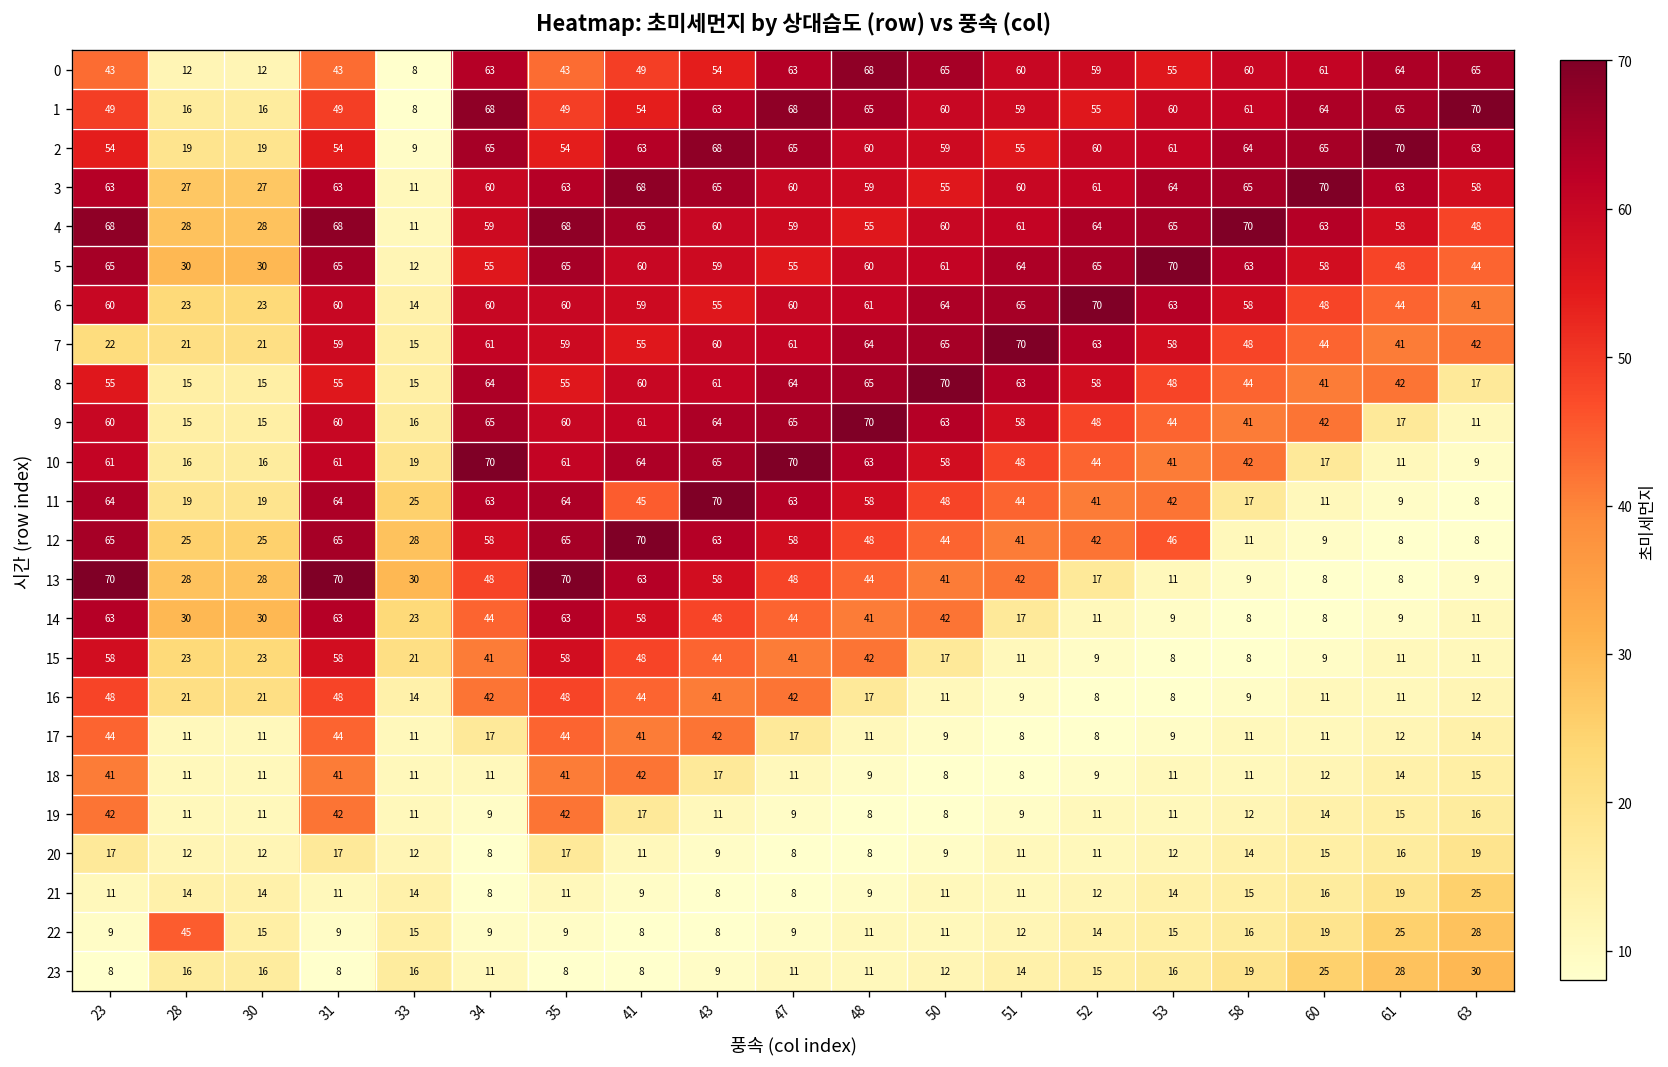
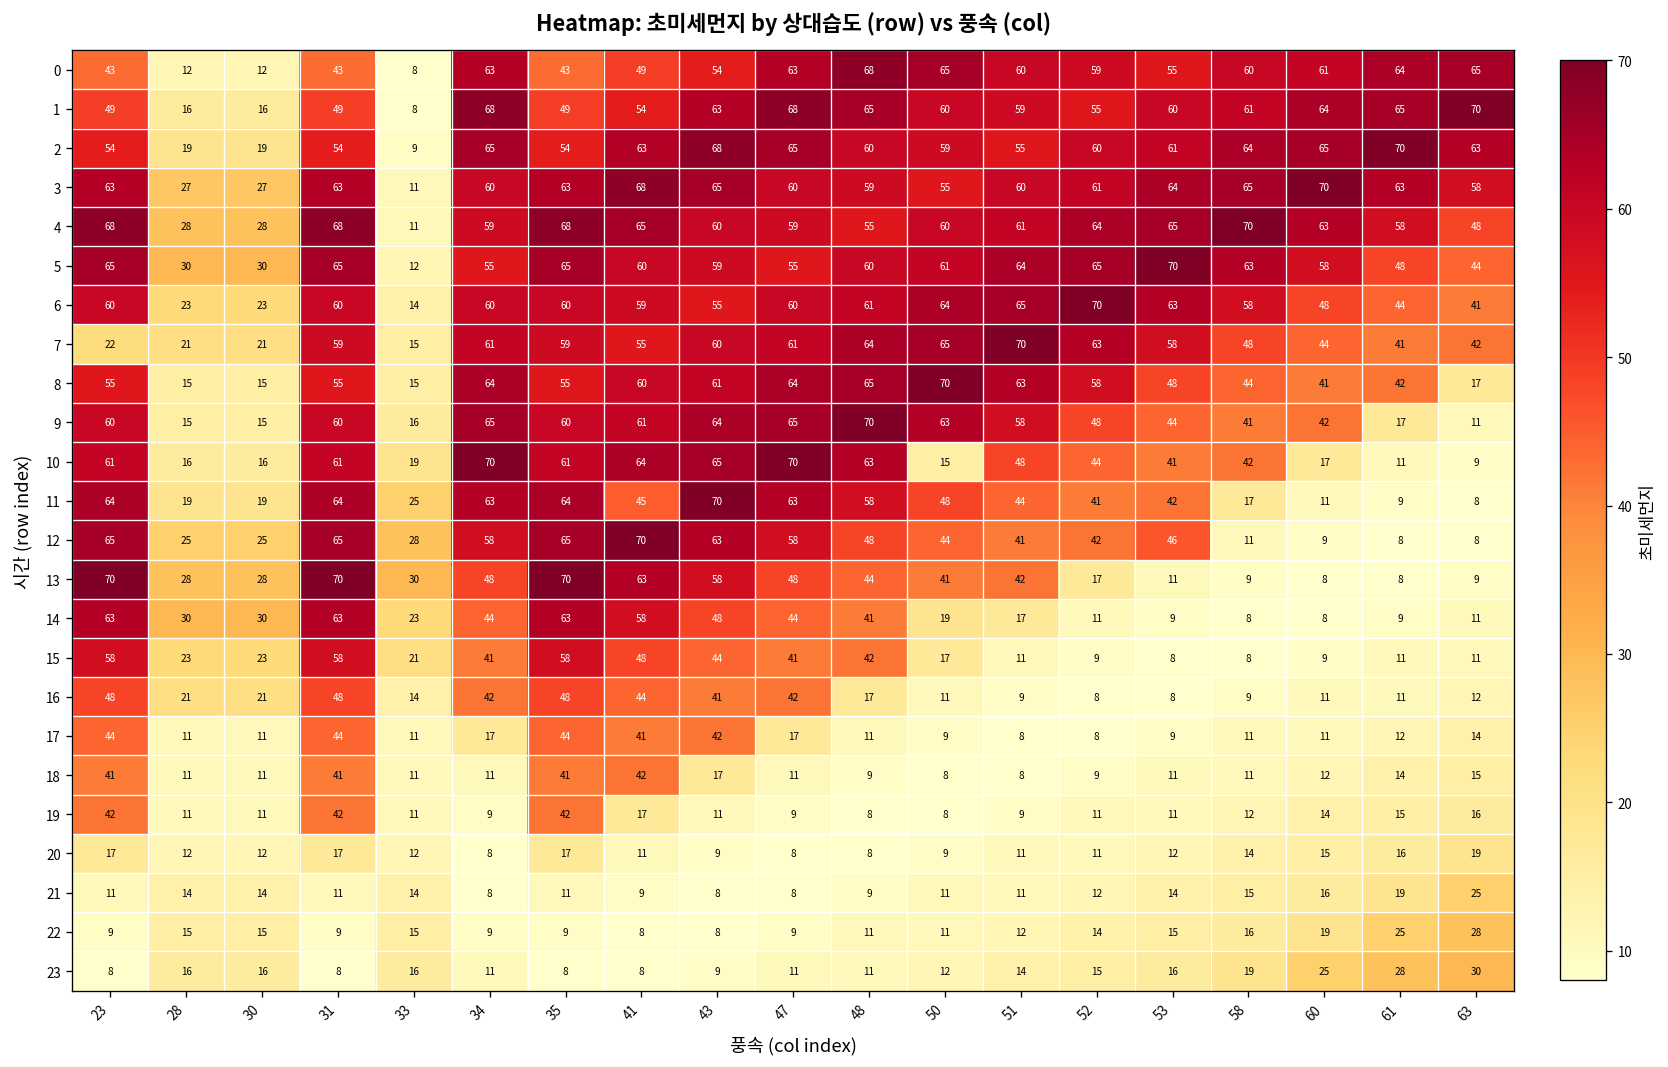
10, 50: 58 -> 15
14, 50: 42 -> 19
22, 28: 45 -> 15
